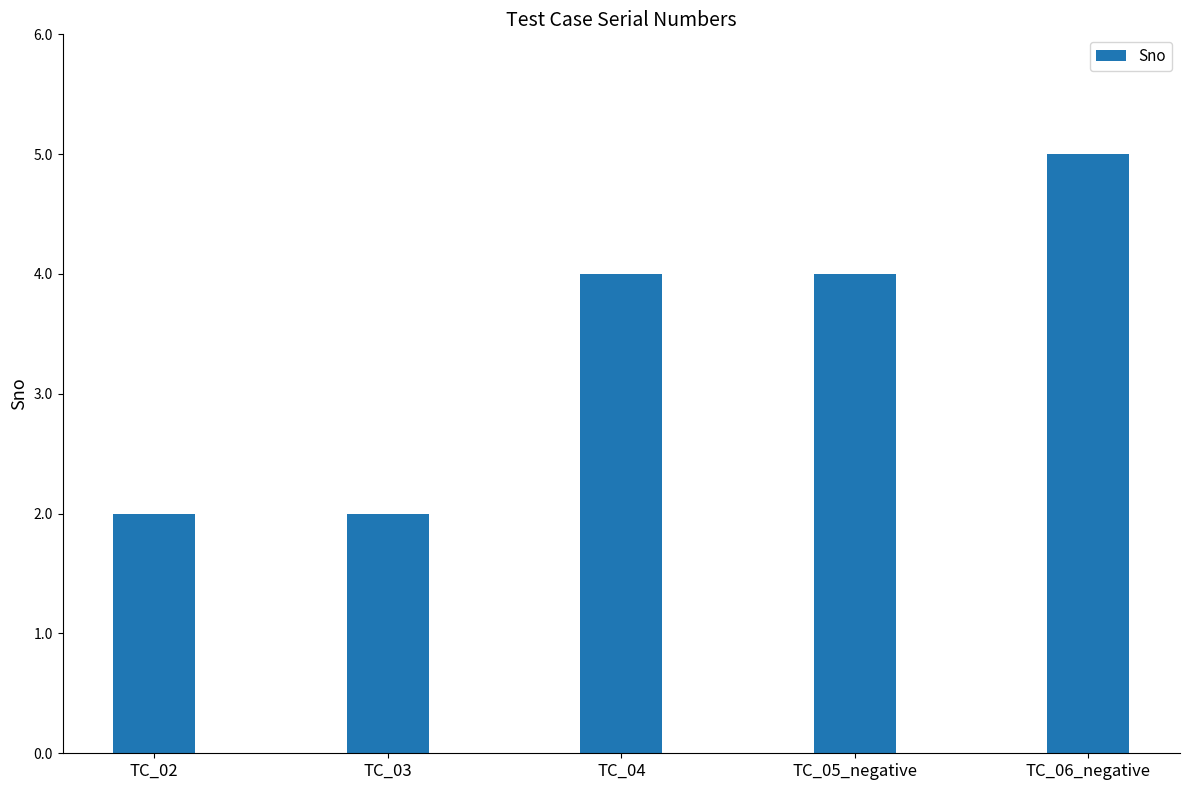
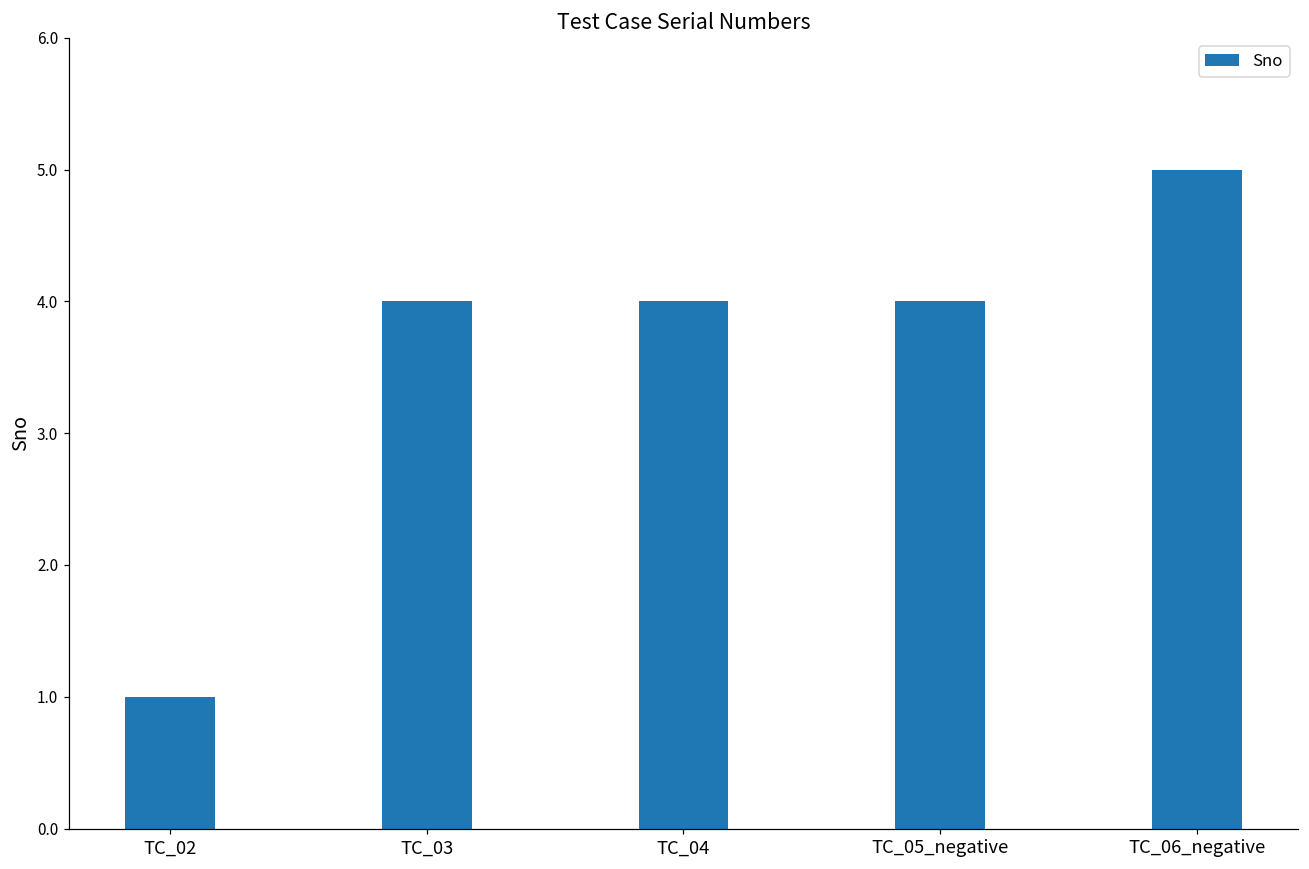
TC_02: 2 -> 1
TC_03: 2 -> 4
